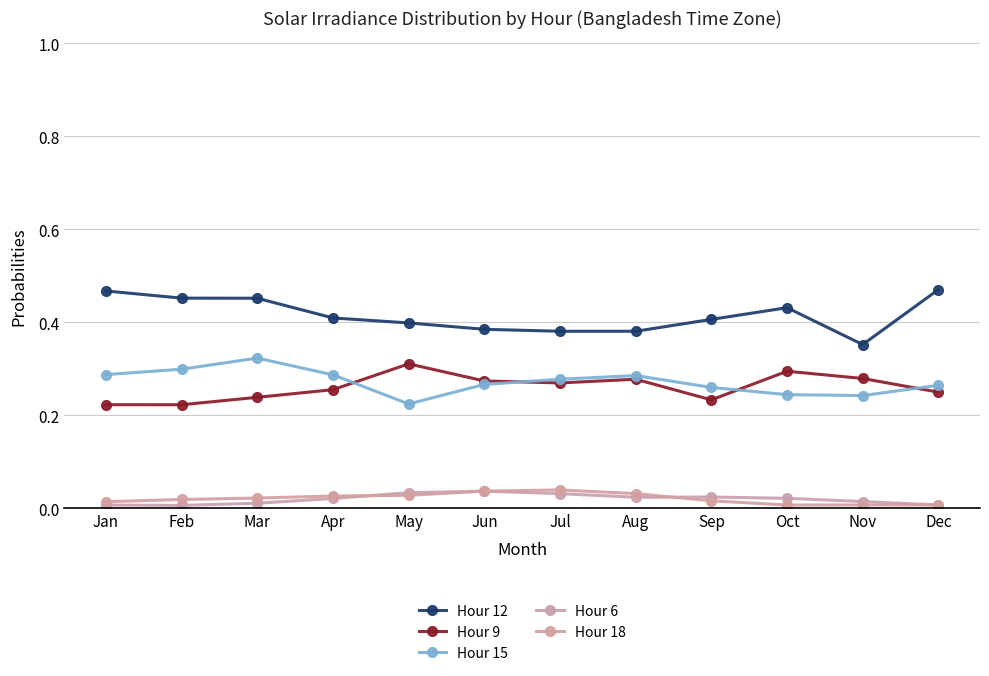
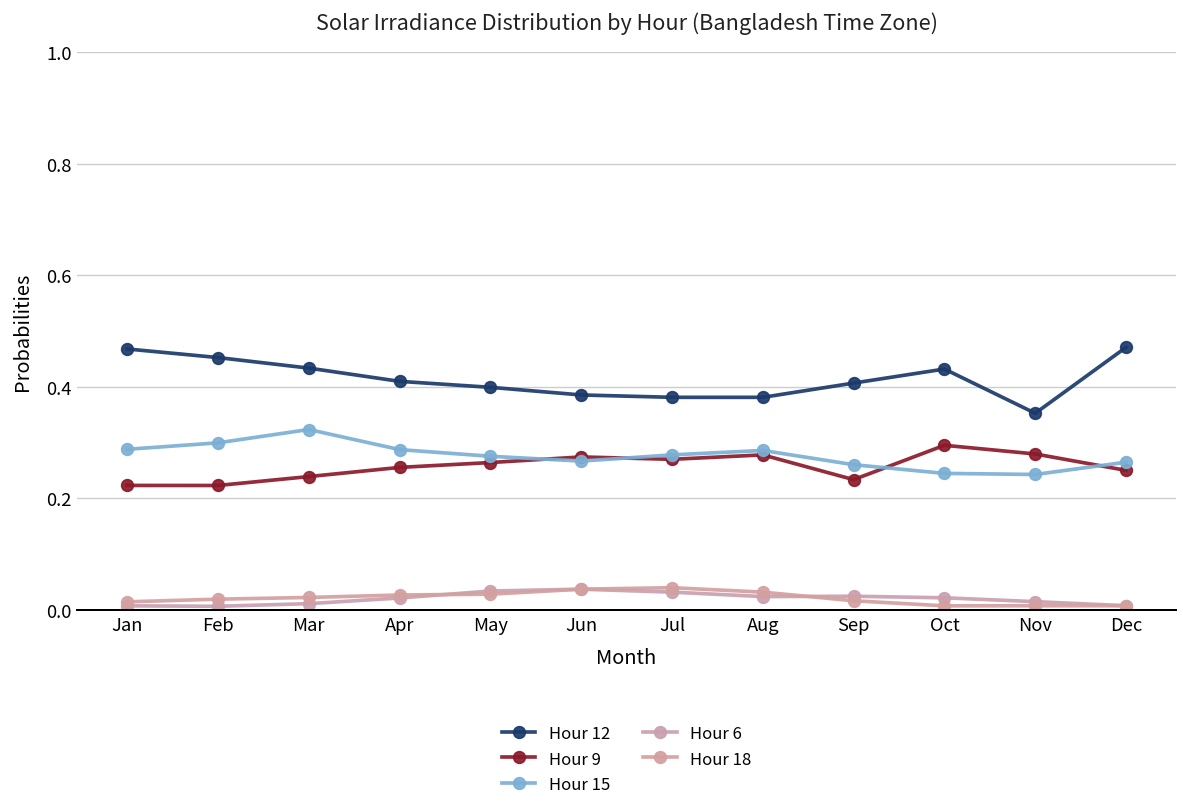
Hour 12, Mar: 0.45 -> 0.43
Hour 9, May: 0.31 -> 0.26
Hour 15, May: 0.22 -> 0.28
